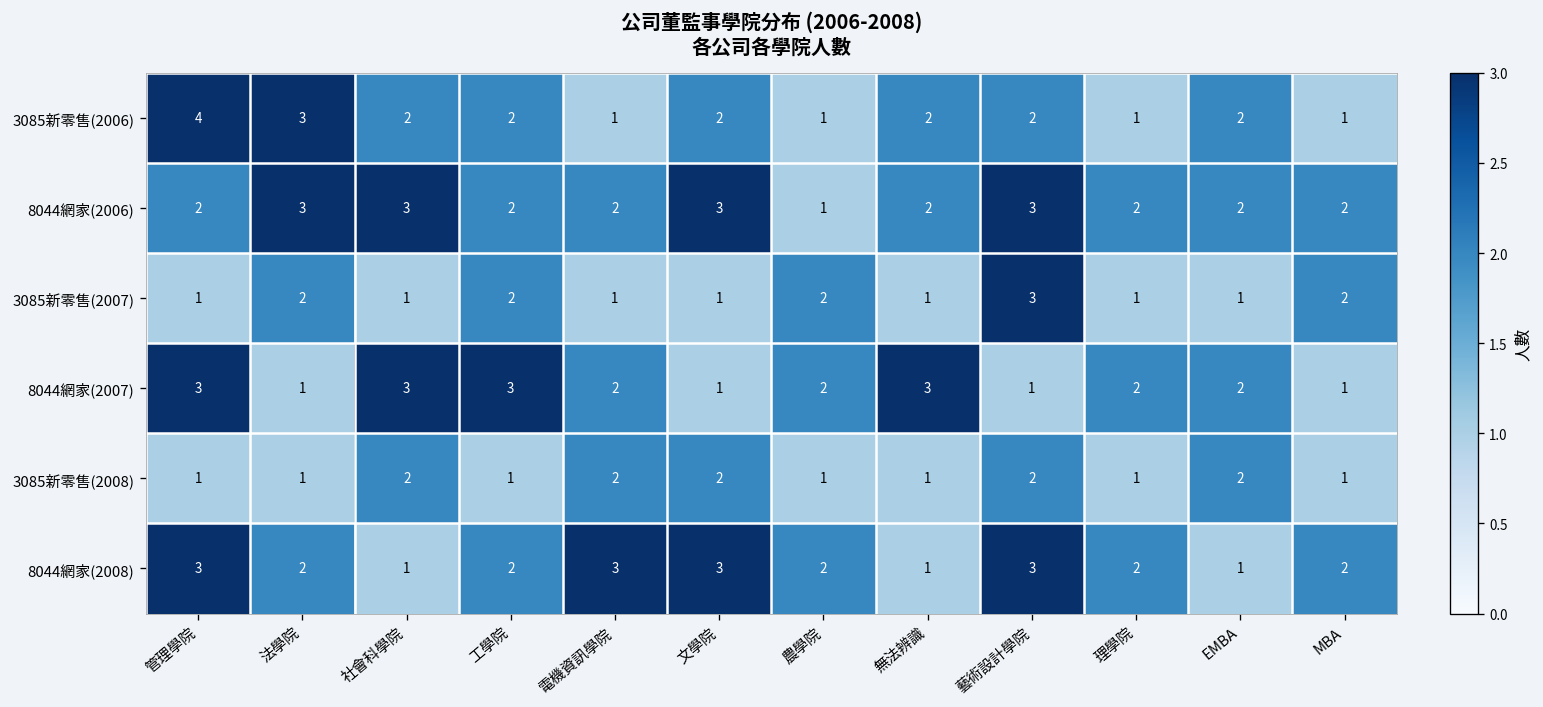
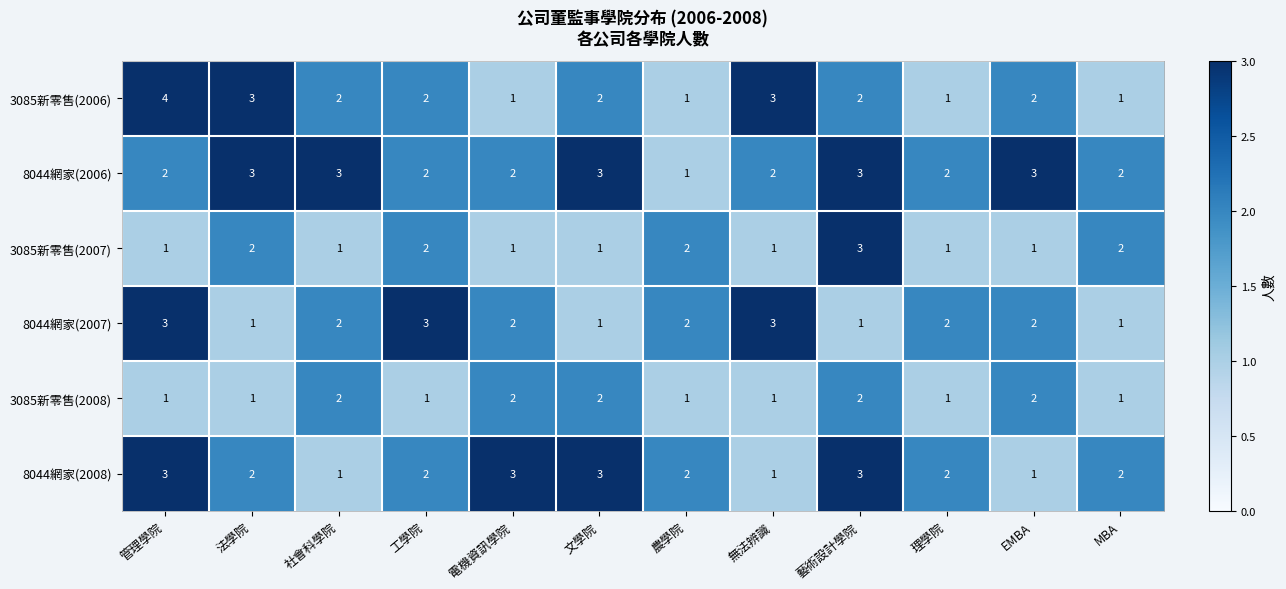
3085新零售(2006), 無法辨識: 2 -> 3
8044網家(2006), EMBA: 2 -> 3
8044網家(2007), 社會科學院: 3 -> 2
